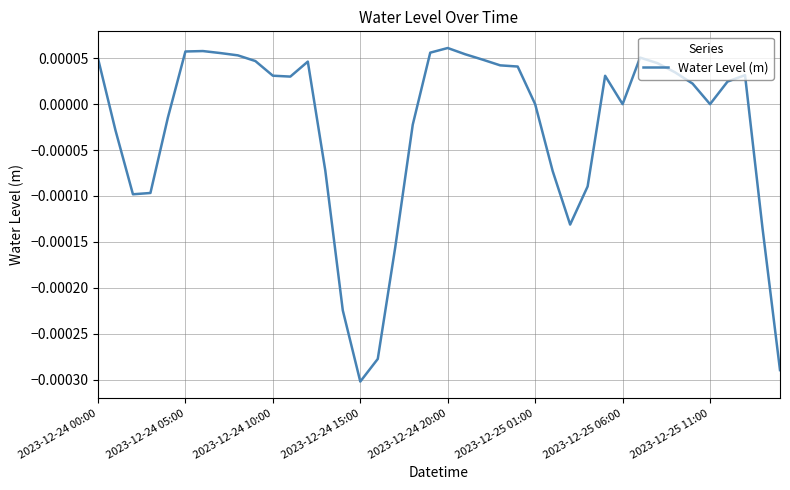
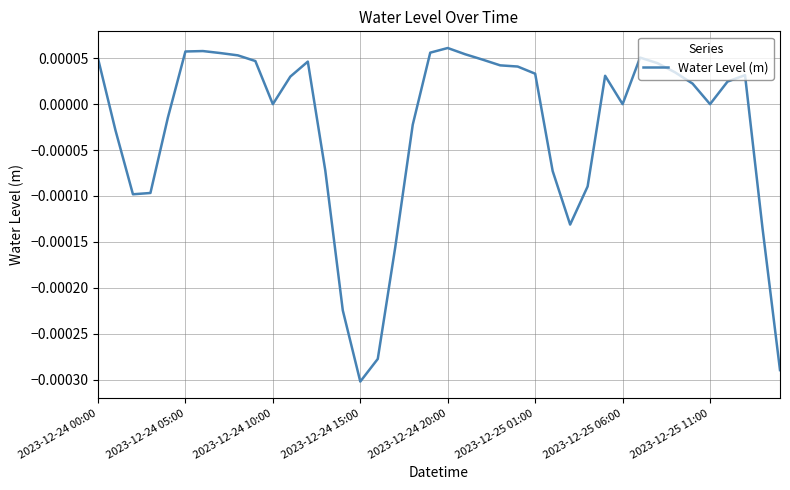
2023-12-24 10:00: 0.00003 -> 0.00000
2023-12-25 01:00: 0.00000 -> 0.00003
